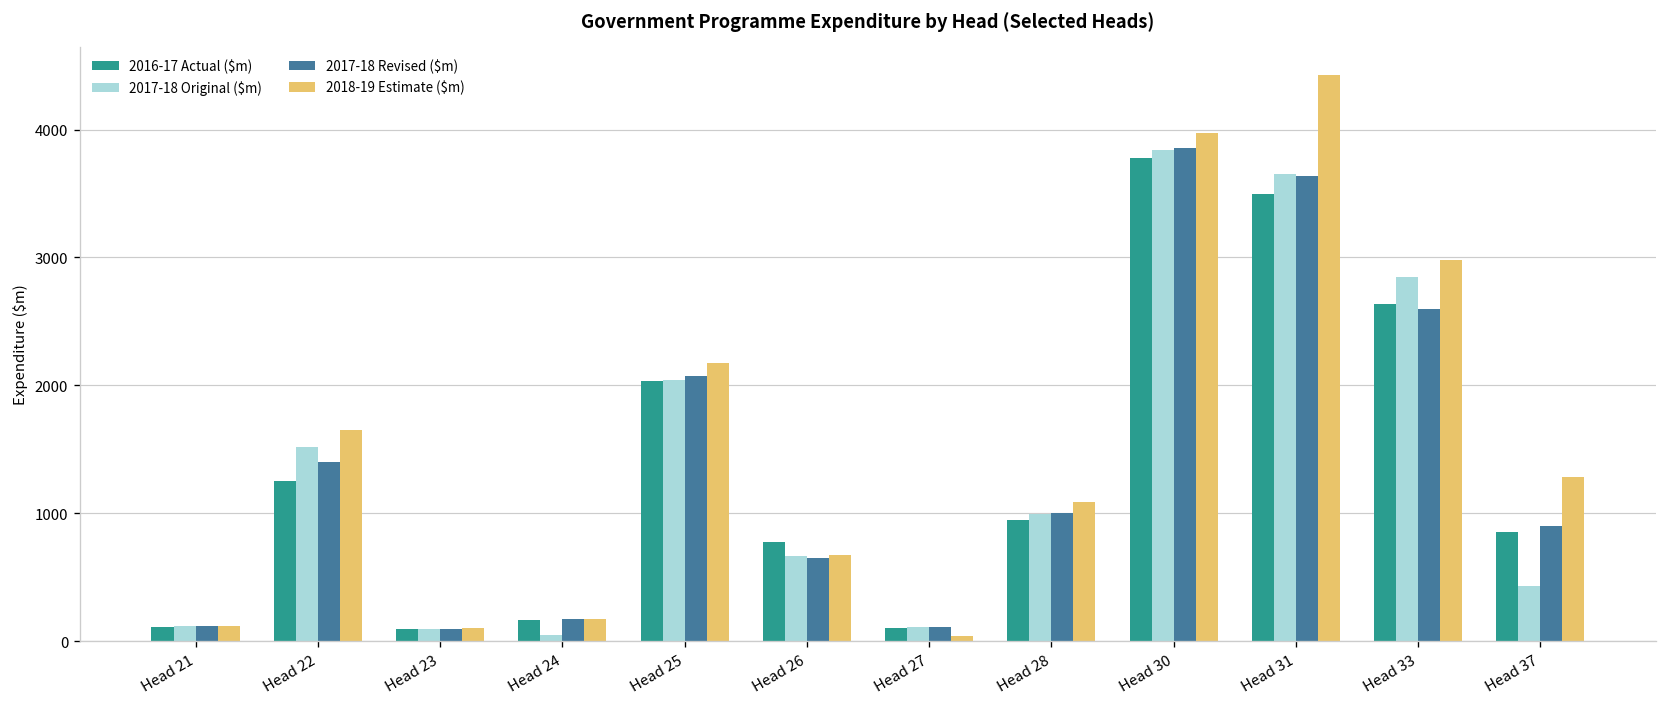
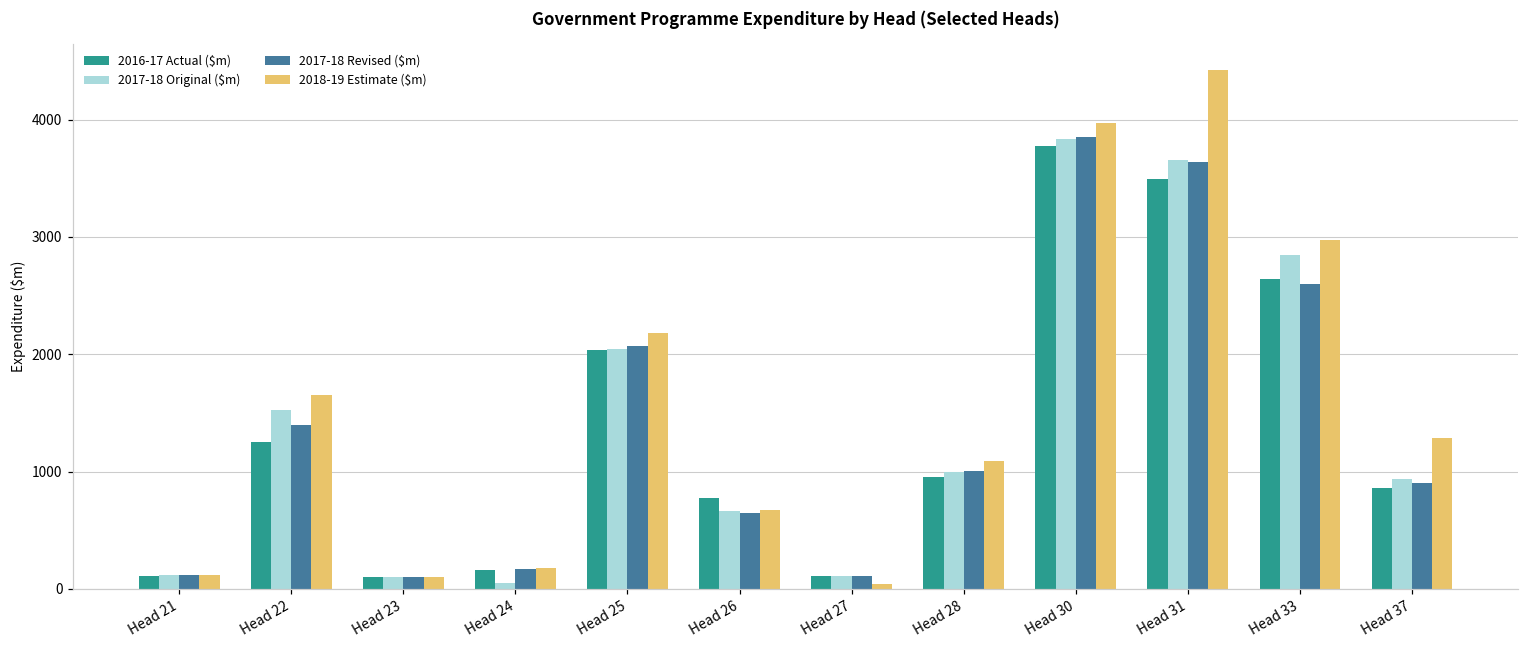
2017-18 Original ($m), Head 37: 430 -> 940
